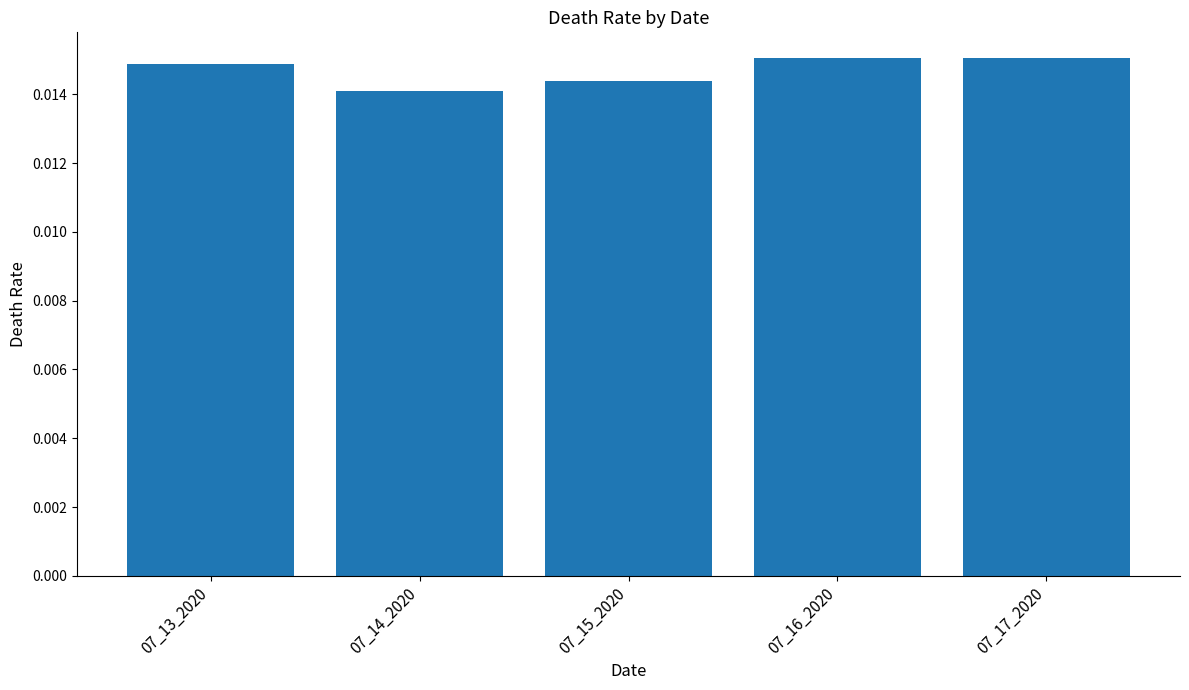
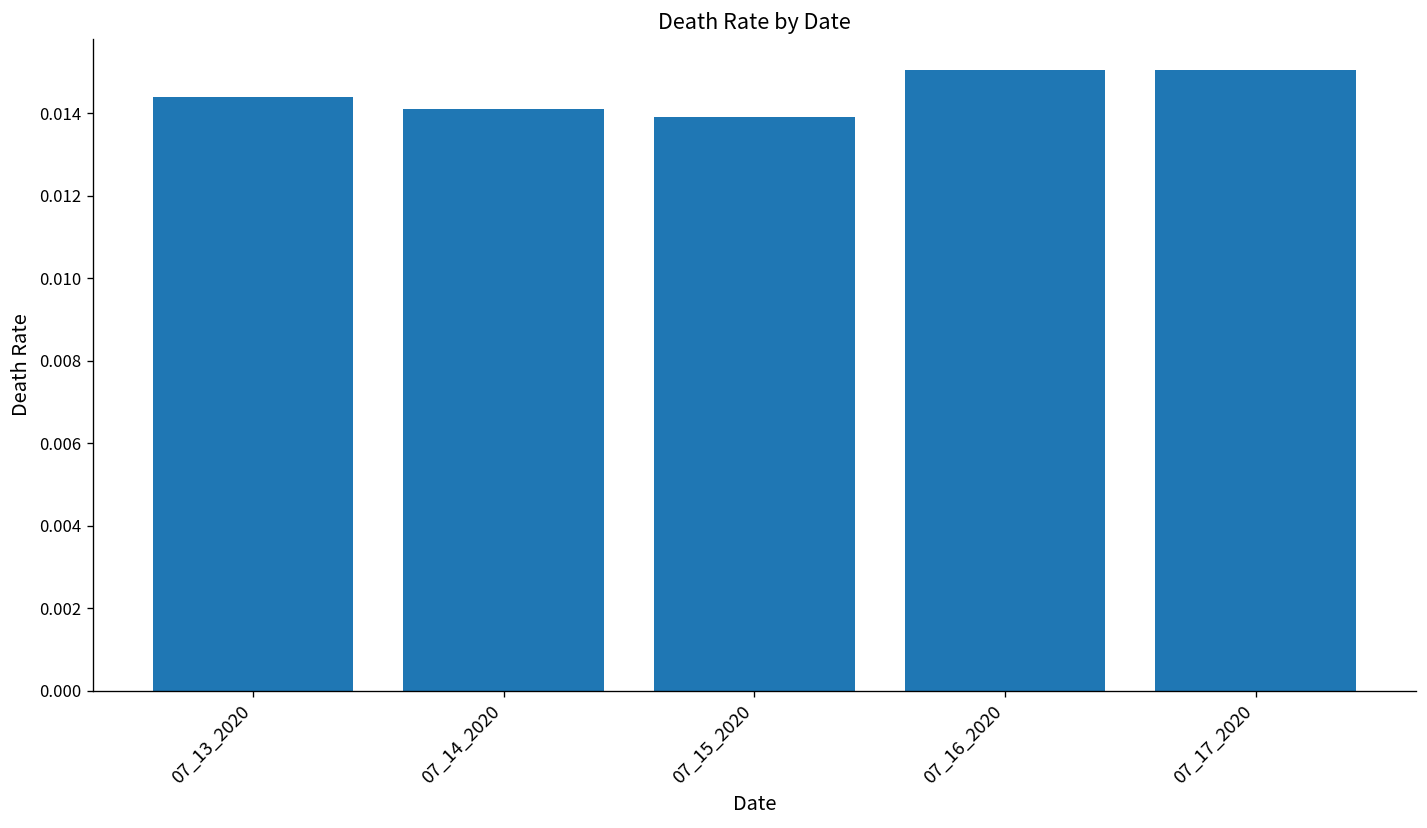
07_13_2020: 0.0149 -> 0.0144
07_15_2020: 0.0144 -> 0.0139
